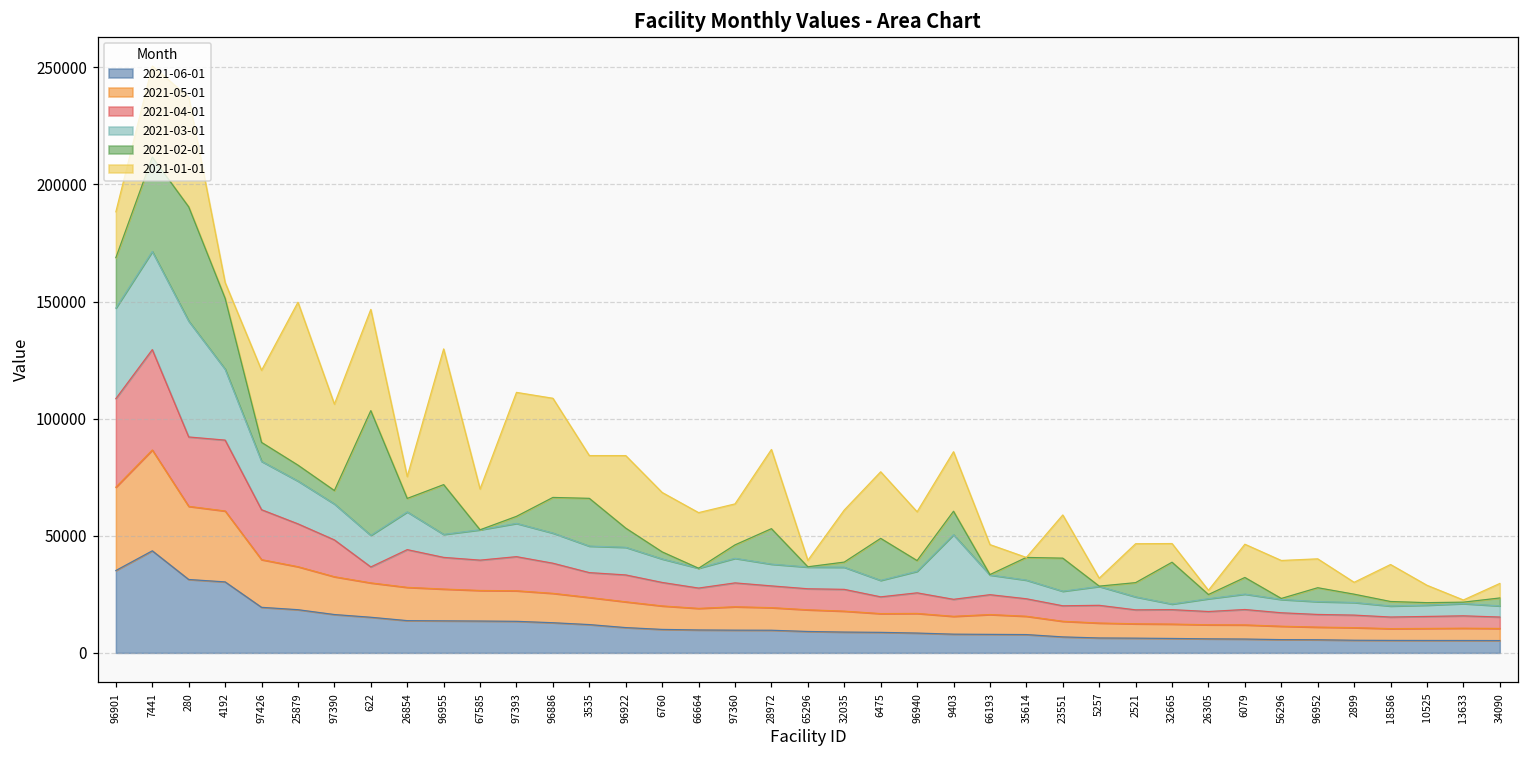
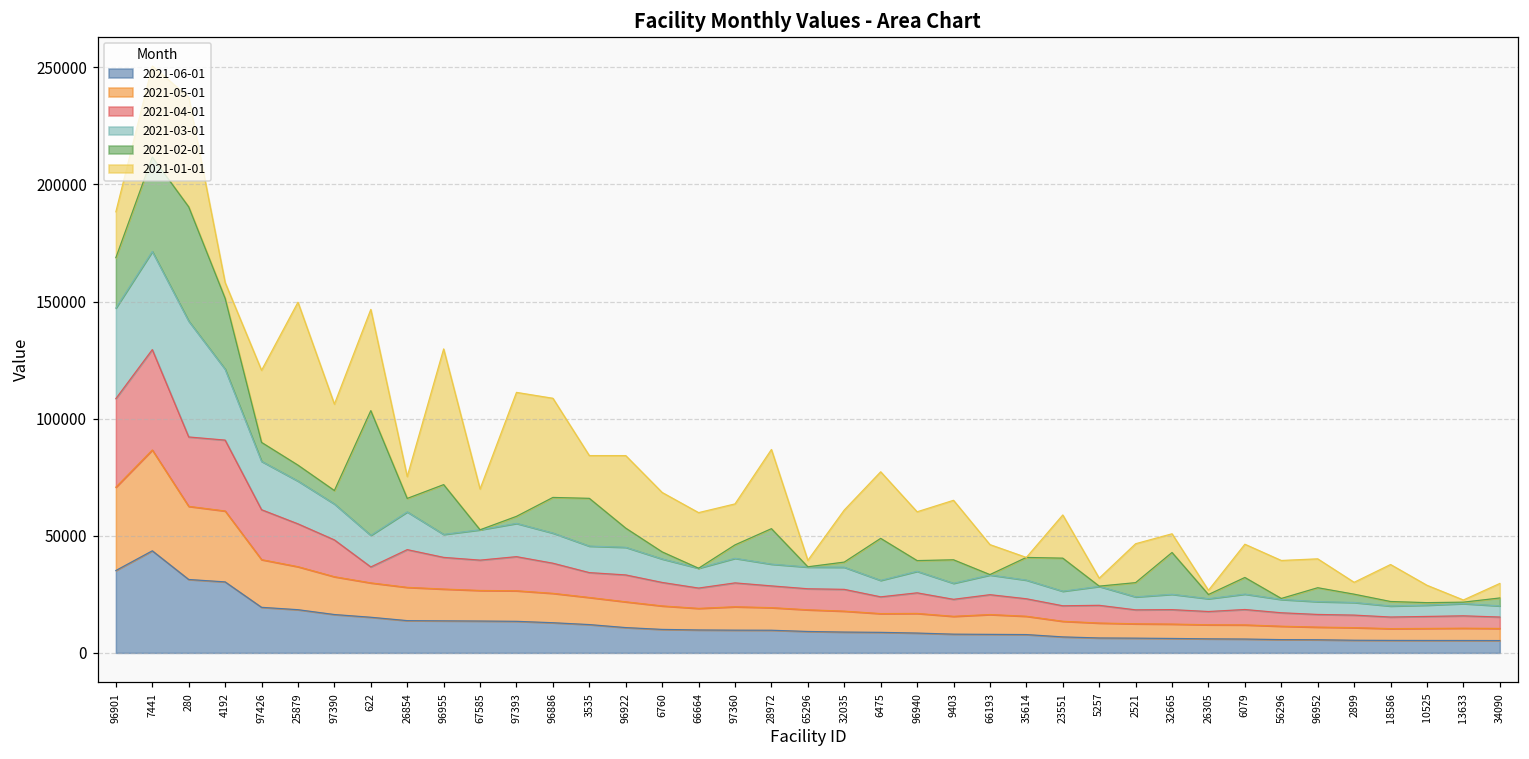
2021-03-01, 9403: 28000 -> 7000
2021-03-01, 32665: 2000 -> 7000
